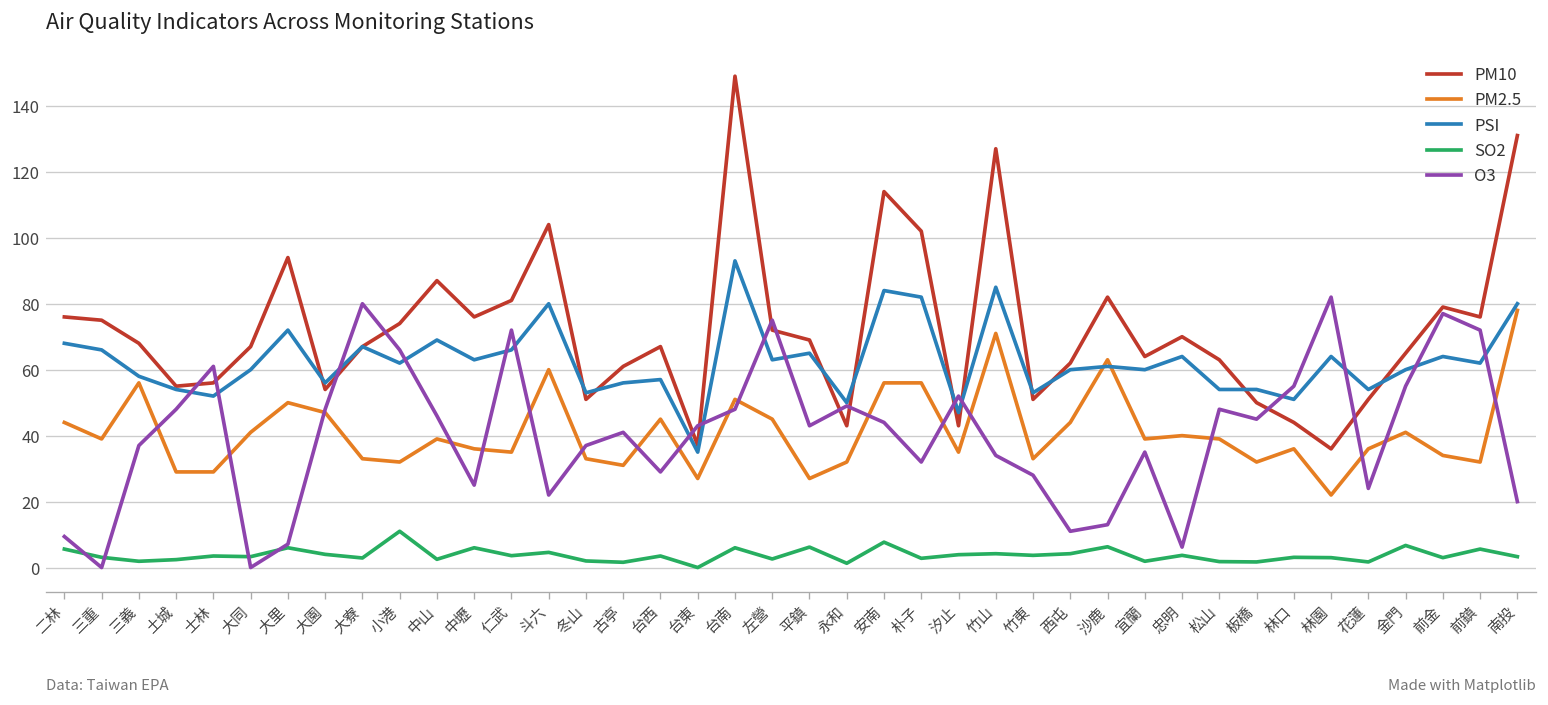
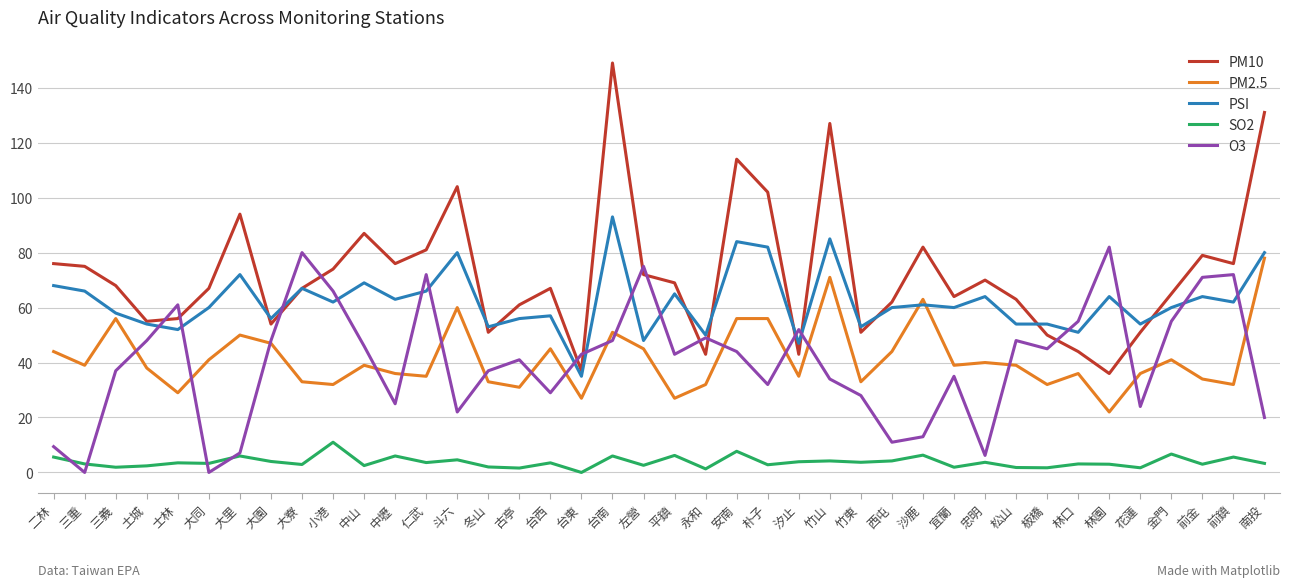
PM2.5, 土城: 29 -> 38
PSI, 左營: 63 -> 48
O3, 前金: 77 -> 71
